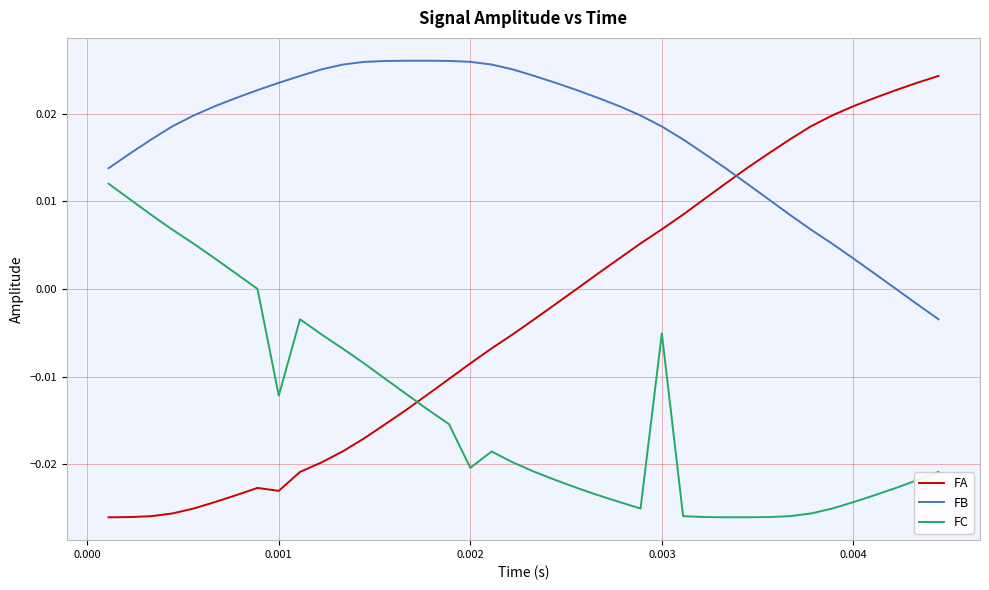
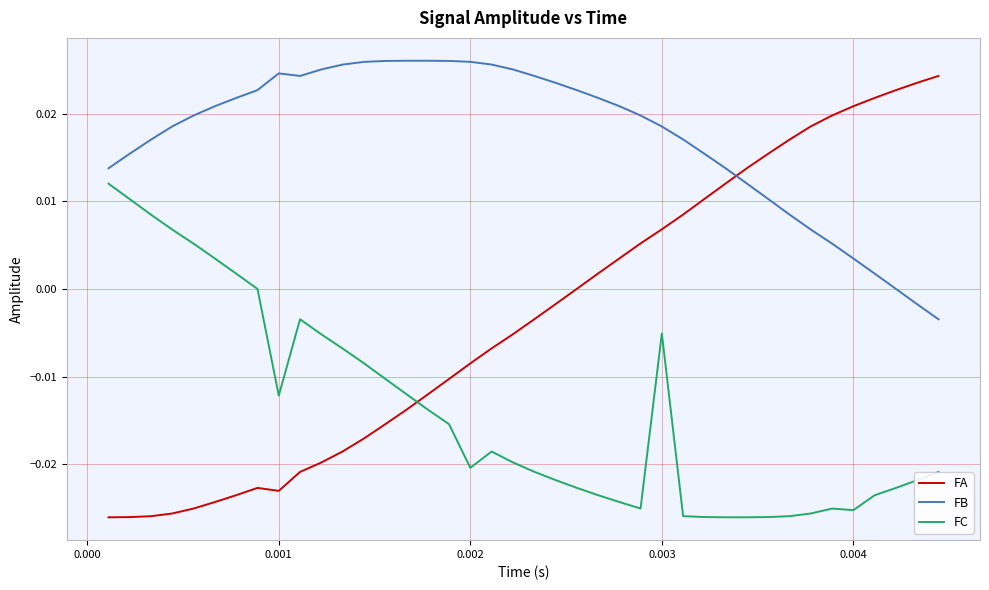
FB, 0.001: 0.024 -> 0.025
FC, 0.004: -0.024 -> -0.025
